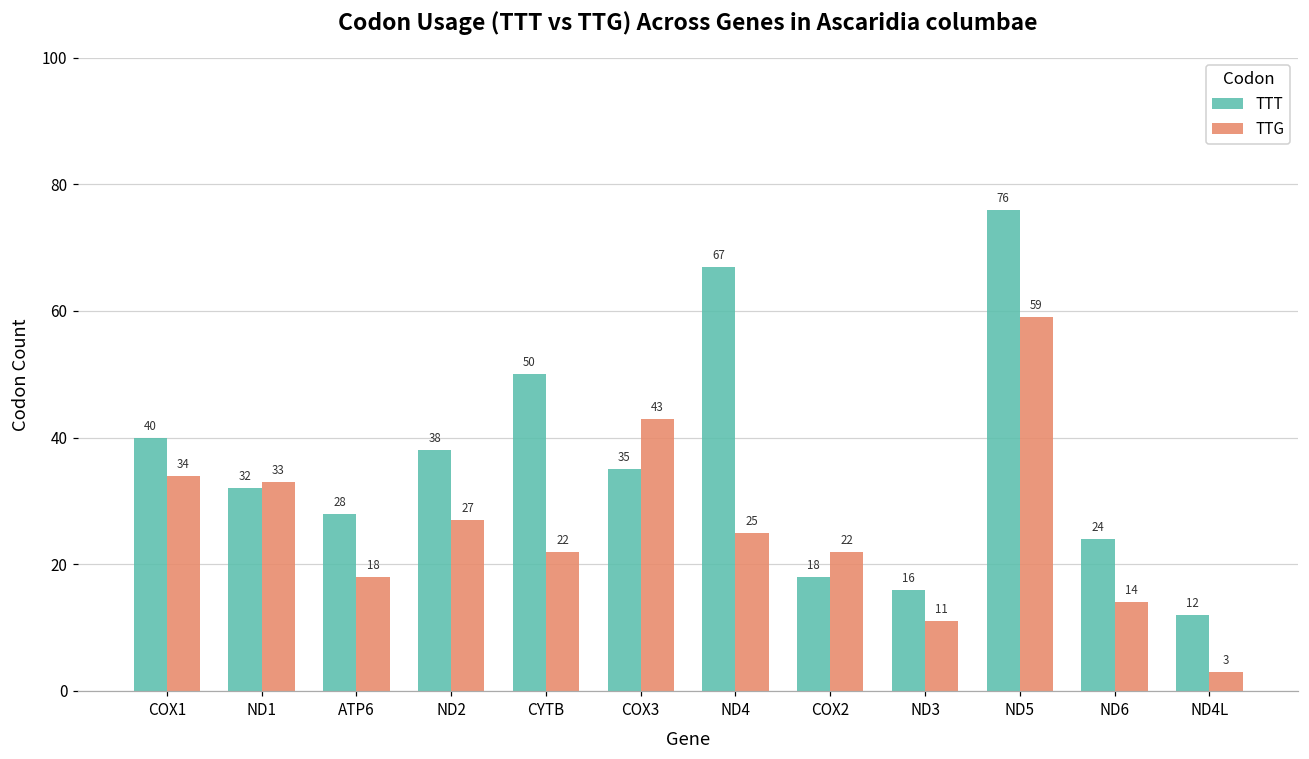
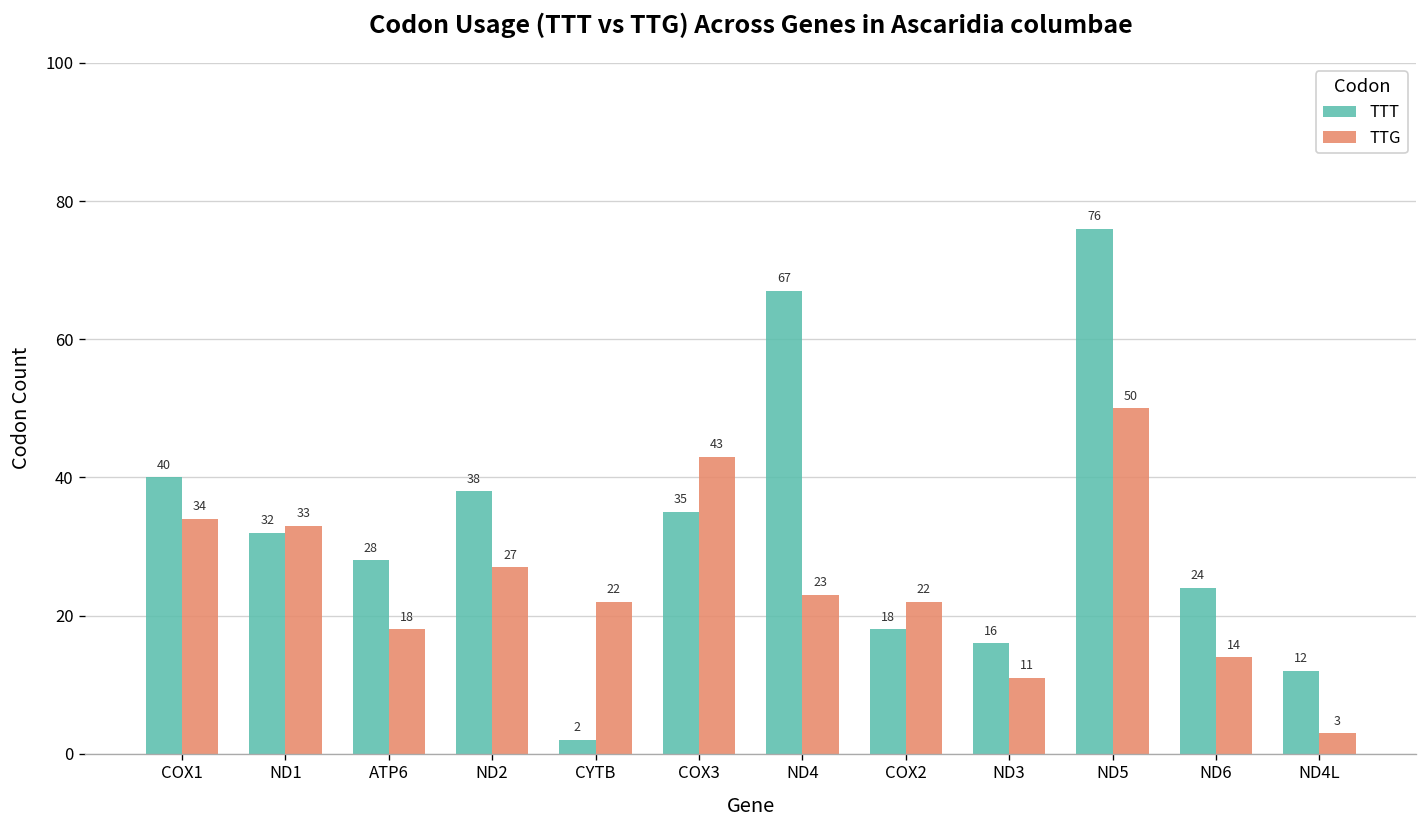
TTT, CYTB: 50 -> 2
TTG, ND4: 25 -> 23
TTG, ND5: 59 -> 50
